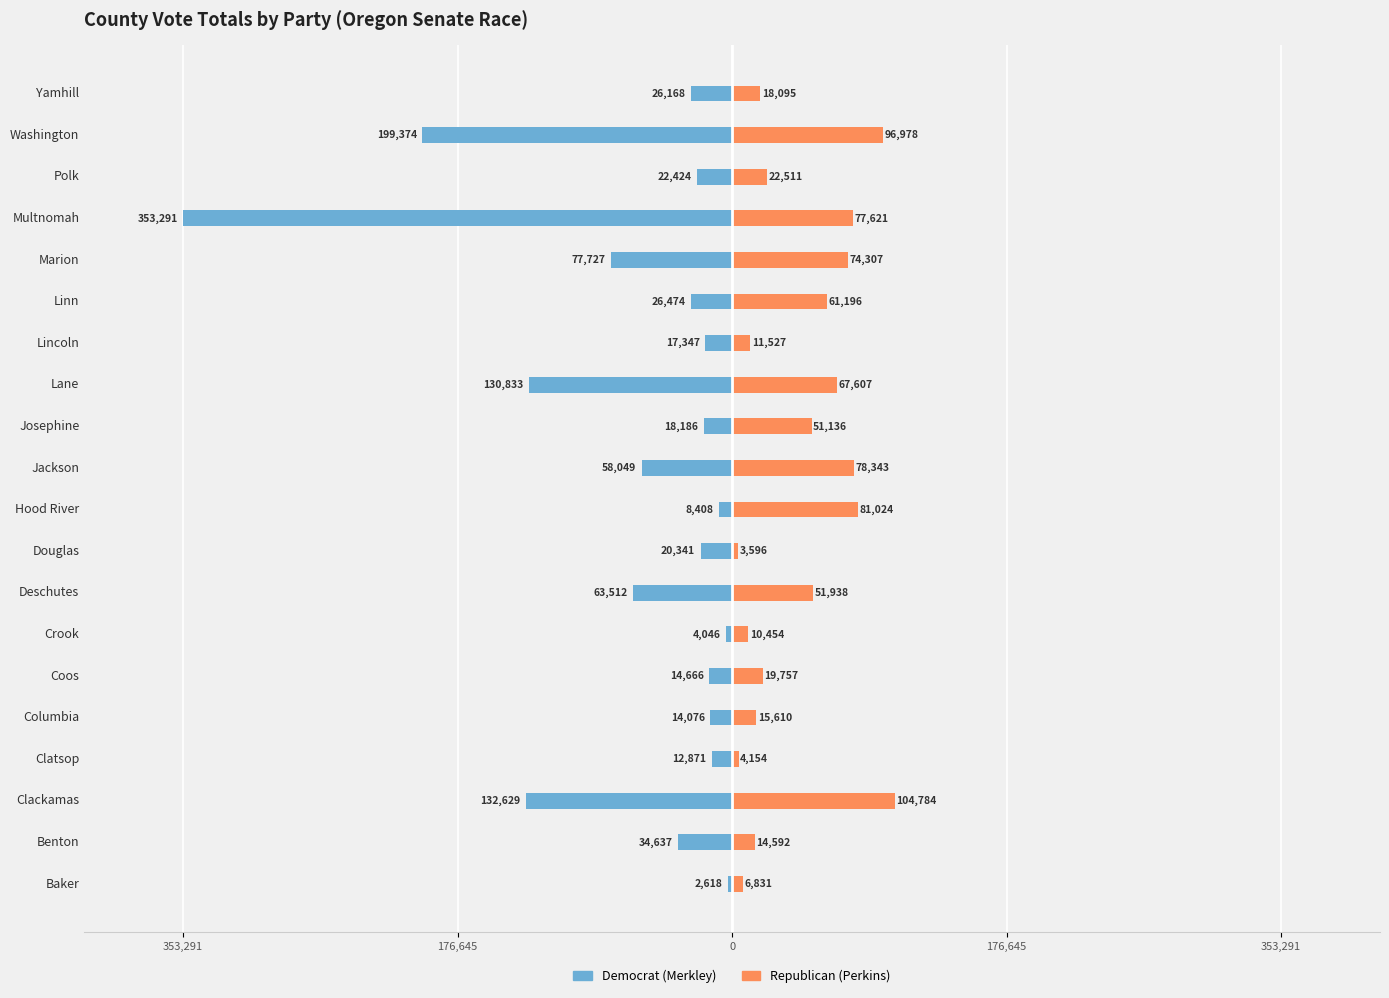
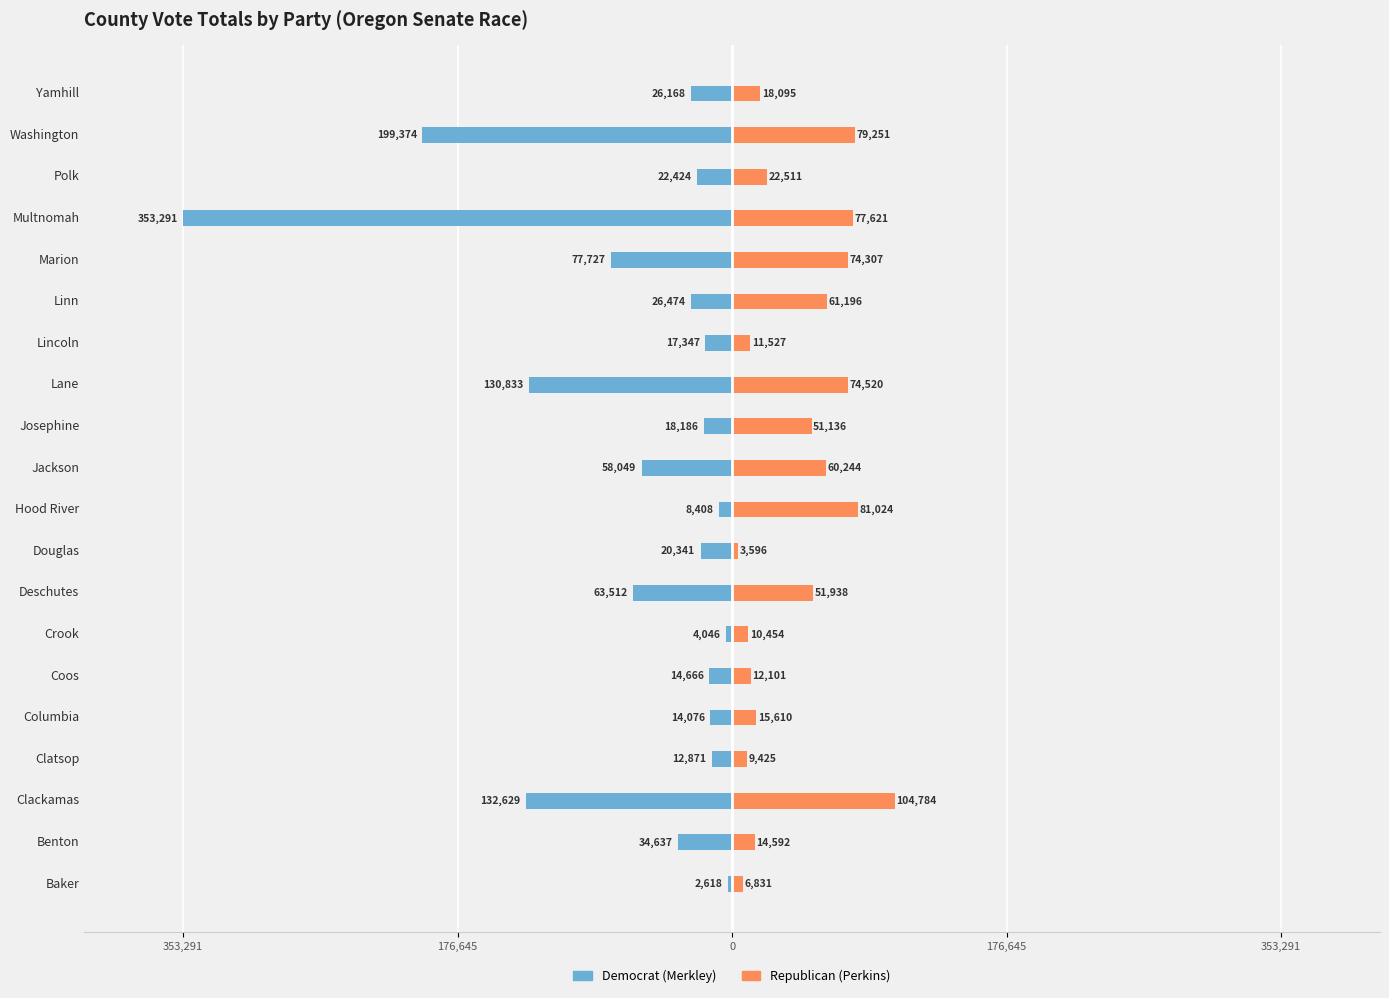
Republican (Perkins), Washington: 96,978 -> 79,251
Republican (Perkins), Lane: 67,607 -> 74,520
Republican (Perkins), Jackson: 78,343 -> 60,244
Republican (Perkins), Coos: 19,757 -> 12,101
Republican (Perkins), Clatsop: 4,154 -> 9,425
